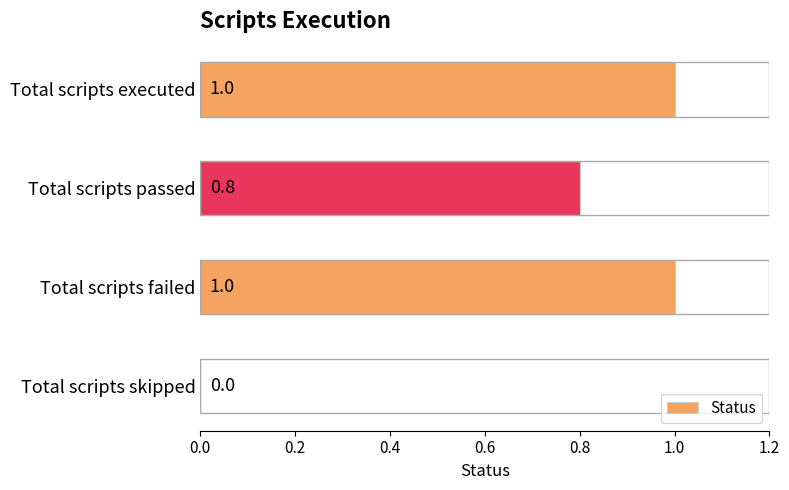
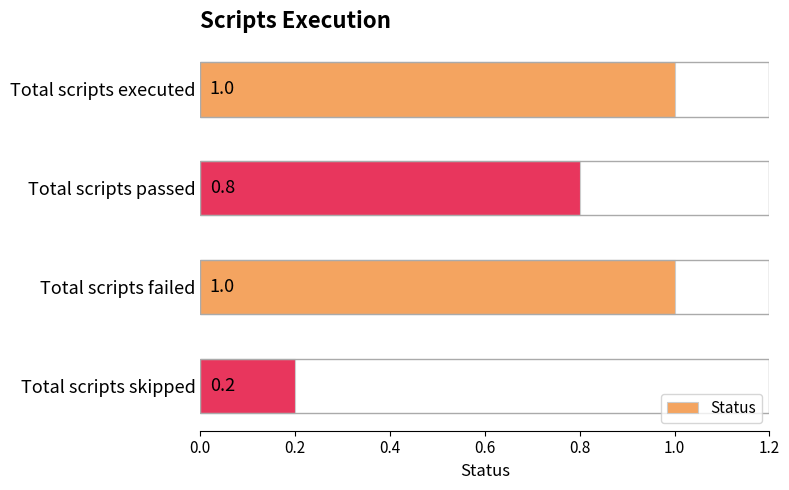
Total scripts skipped: 0.0 -> 0.2
